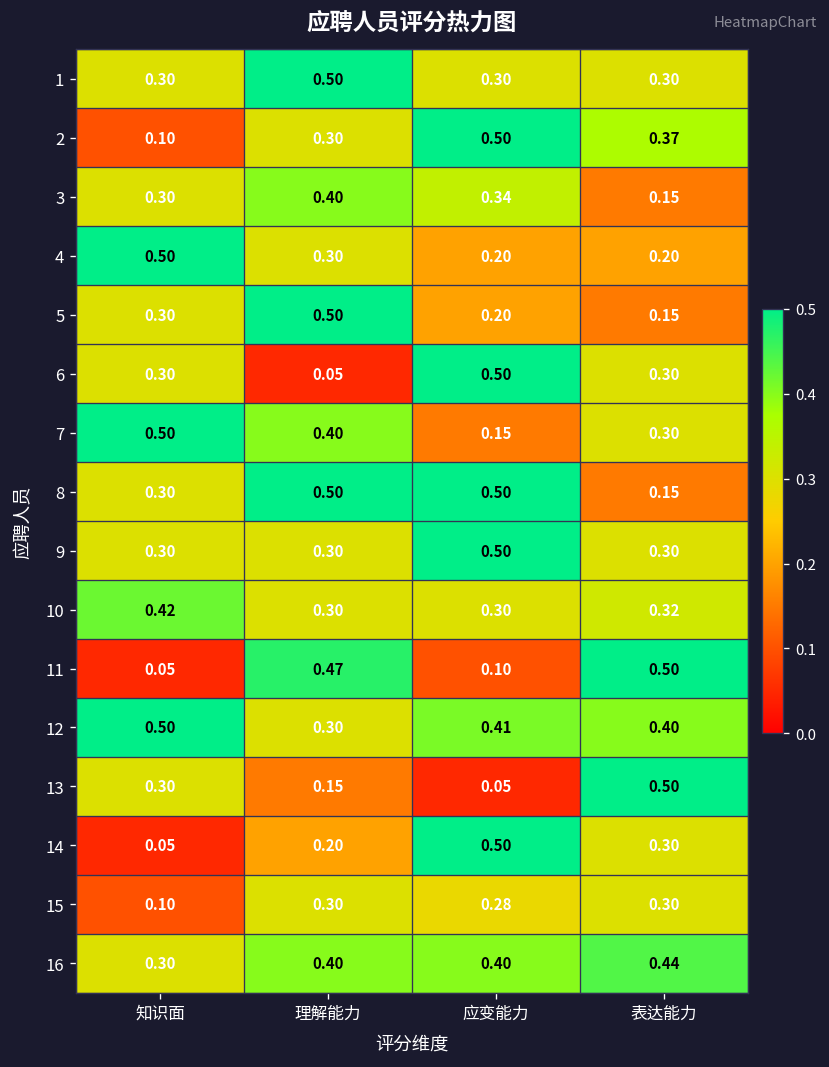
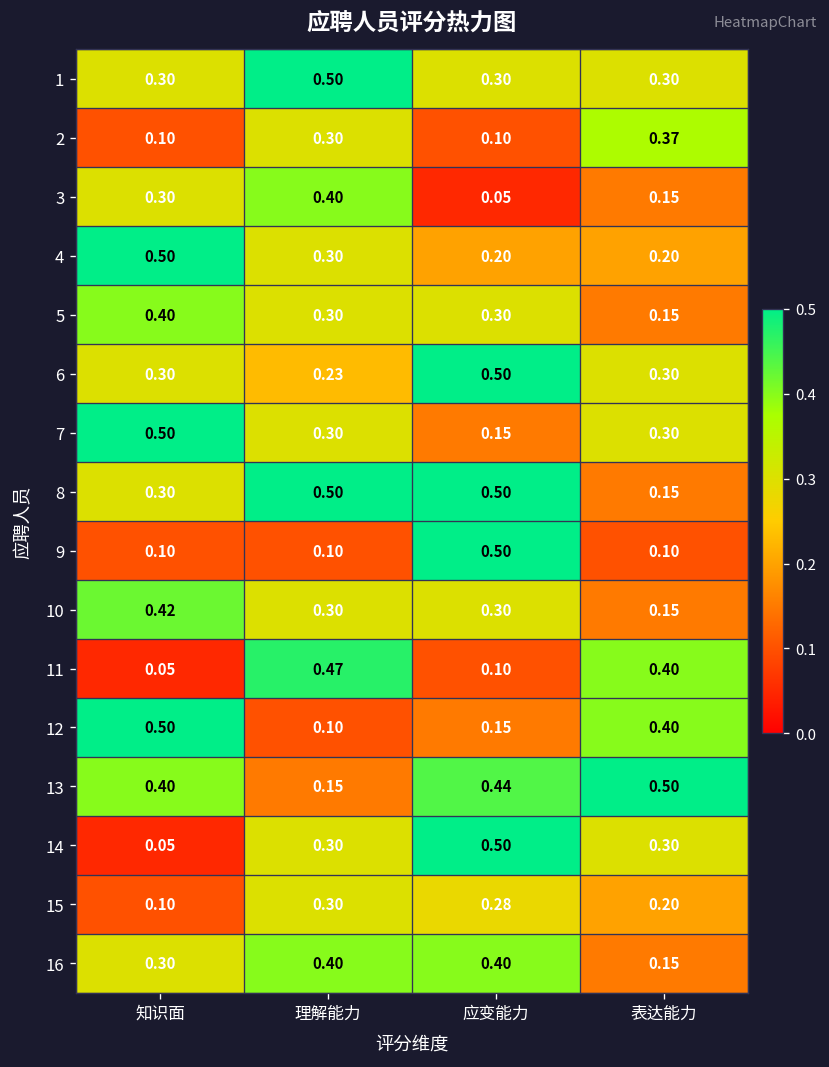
2, 应变能力: 0.50 -> 0.10
3, 应变能力: 0.34 -> 0.05
5, 知识面: 0.30 -> 0.40
5, 理解能力: 0.50 -> 0.30
5, 应变能力: 0.20 -> 0.30
6, 理解能力: 0.05 -> 0.23
7, 理解能力: 0.40 -> 0.30
9, 知识面: 0.30 -> 0.10
9, 理解能力: 0.30 -> 0.10
9, 表达能力: 0.30 -> 0.10
10, 表达能力: 0.32 -> 0.15
11, 表达能力: 0.50 -> 0.40
12, 理解能力: 0.30 -> 0.10
12, 应变能力: 0.41 -> 0.15
13, 知识面: 0.30 -> 0.40
13, 应变能力: 0.05 -> 0.44
14, 理解能力: 0.20 -> 0.30
15, 表达能力: 0.30 -> 0.20
16, 表达能力: 0.44 -> 0.15
